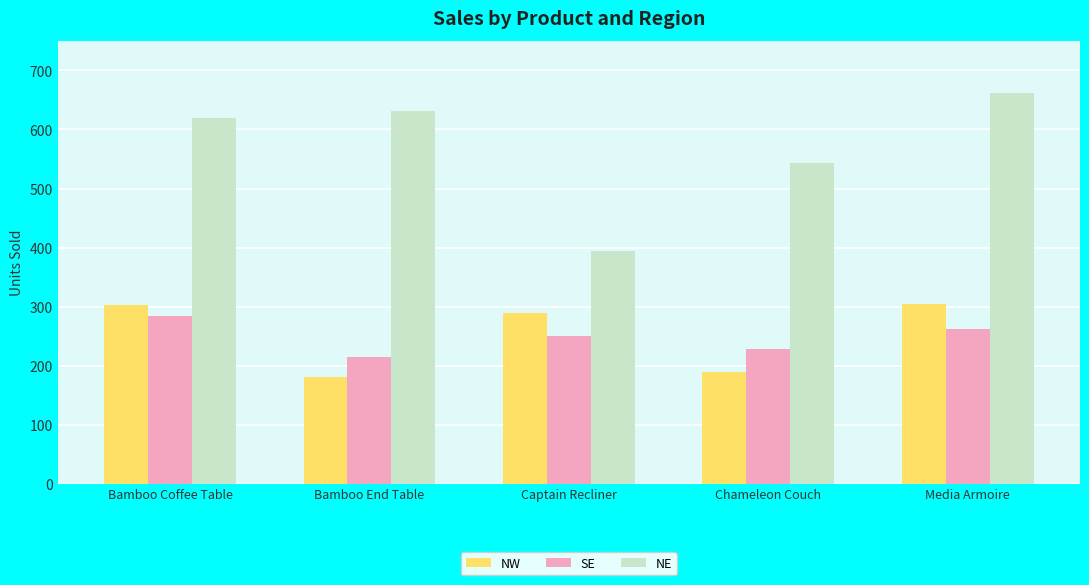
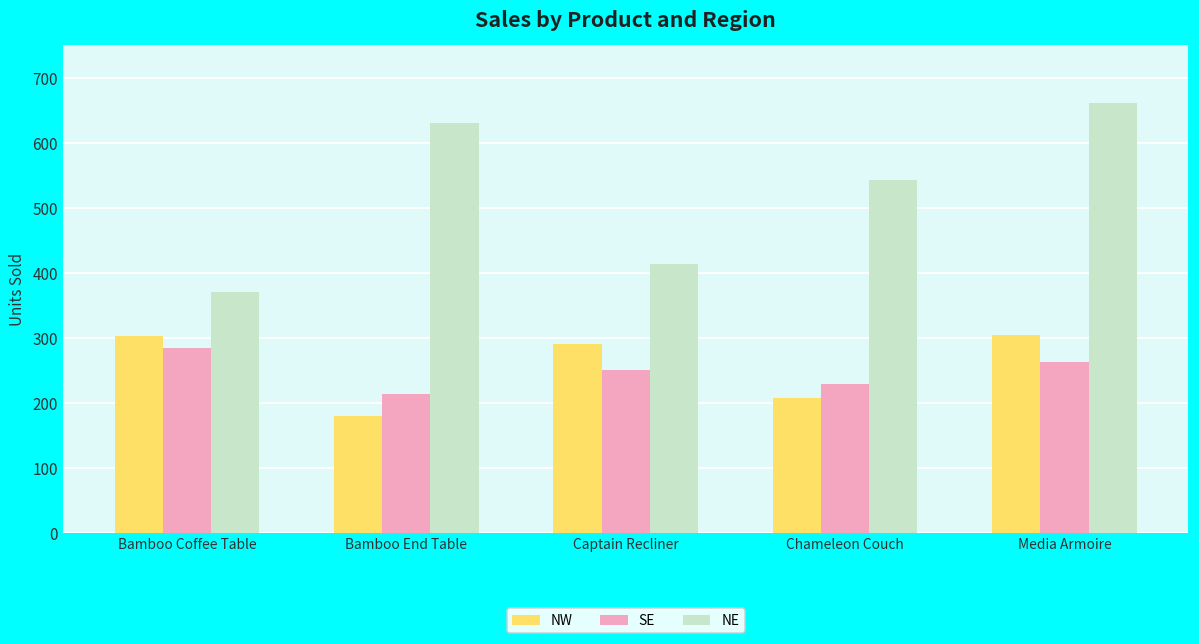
NE, Bamboo Coffee Table: 620 -> 370
NE, Captain Recliner: 400 -> 410
NW, Chameleon Couch: 190 -> 210
